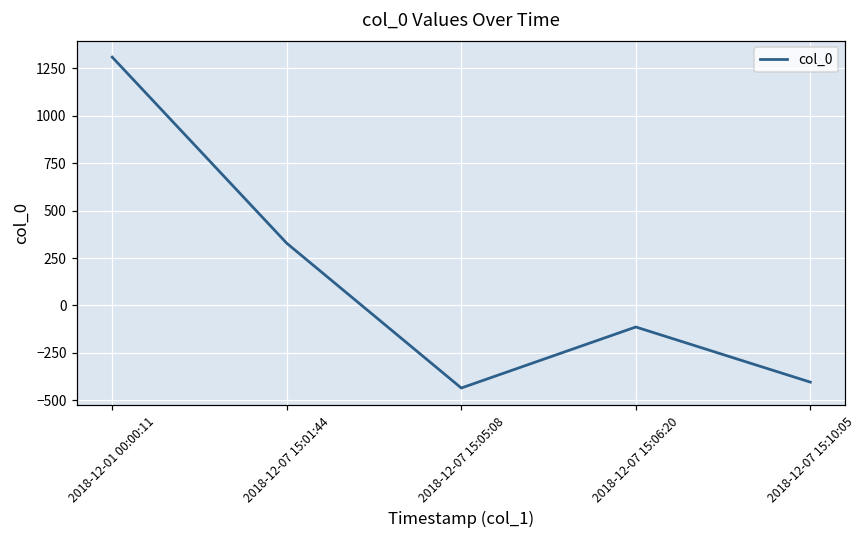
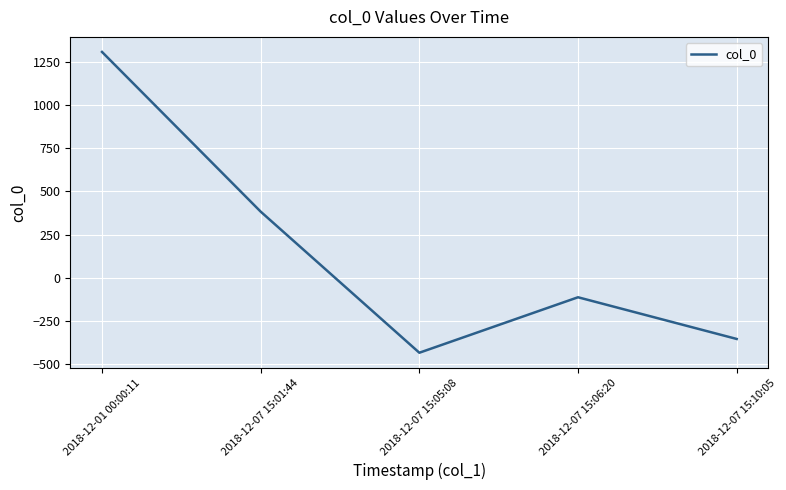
2018-12-07 15:01:44: 330 -> 380
2018-12-07 15:10:05: -410 -> -360
